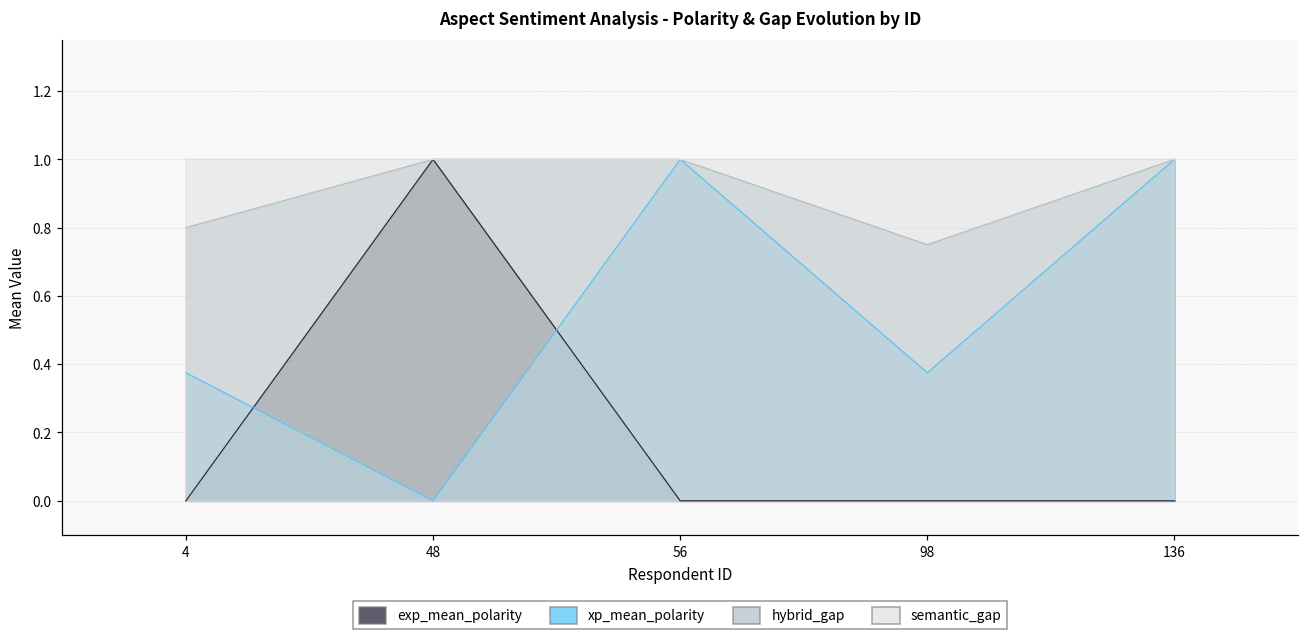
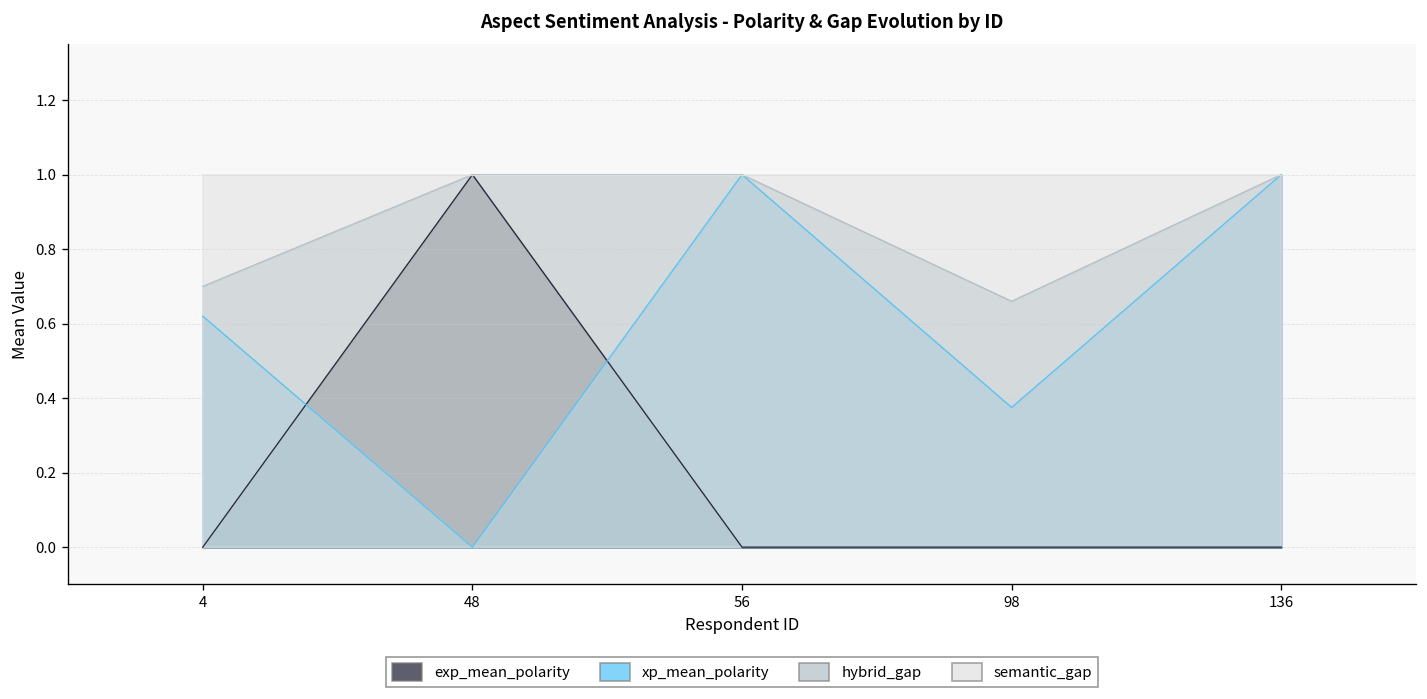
xp_mean_polarity, 4: 0.38 -> 0.62
hybrid_gap, 4: 0.8 -> 0.7
hybrid_gap, 98: 0.75 -> 0.66
